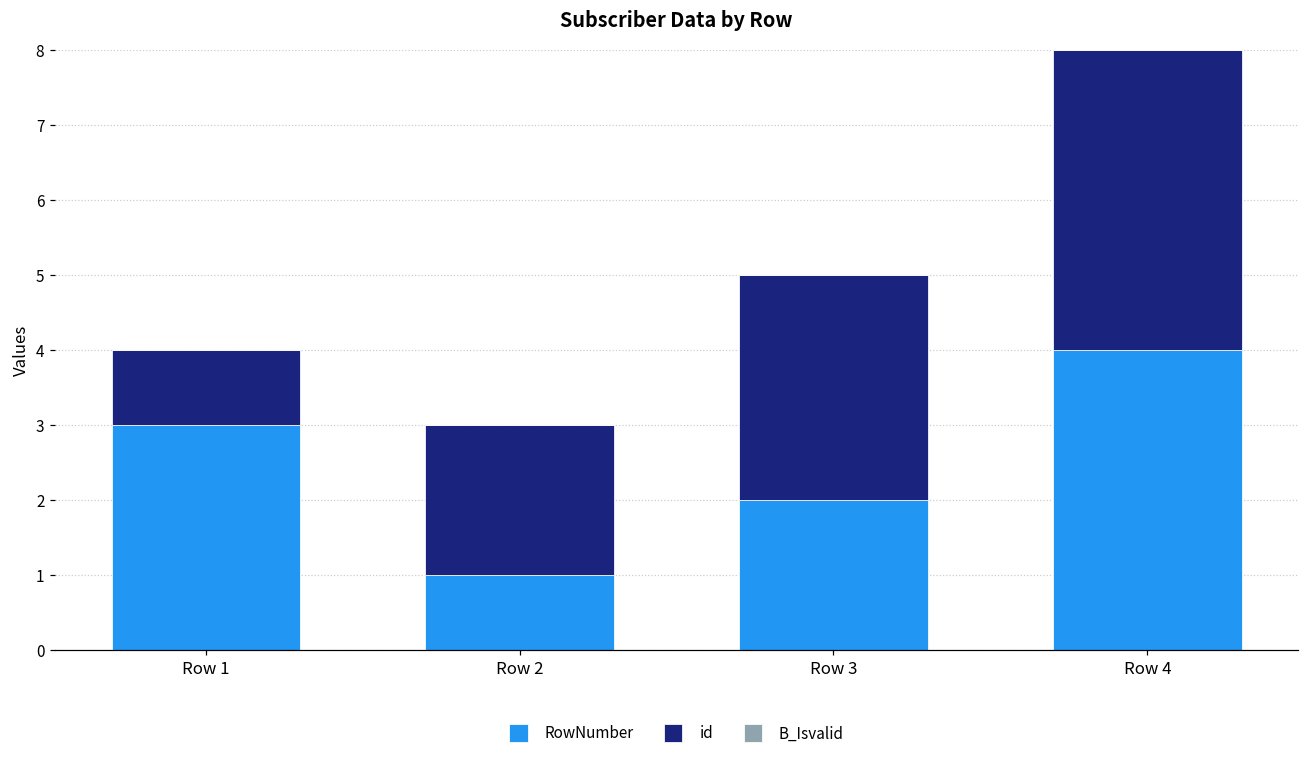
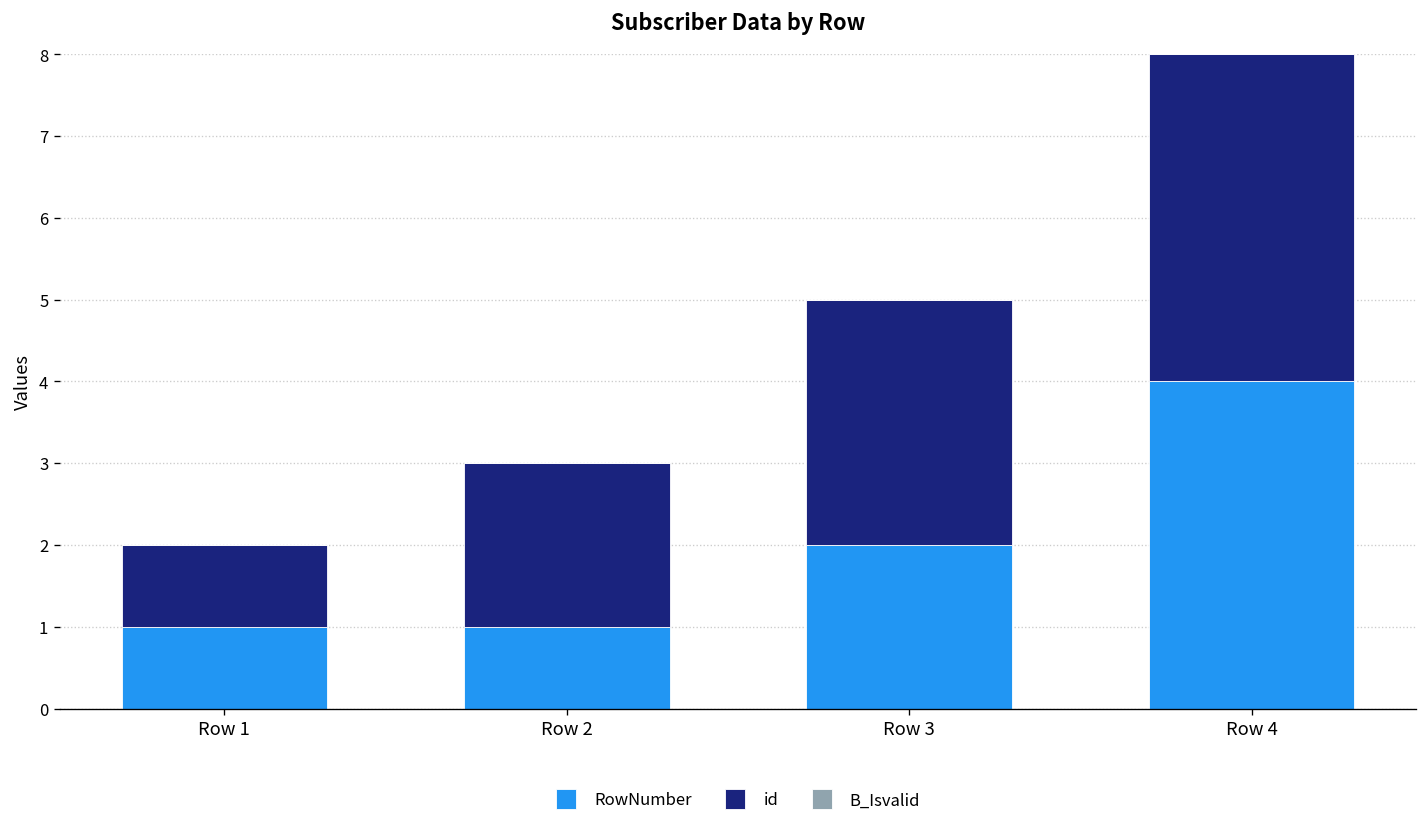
RowNumber, Row 1: 3 -> 1
